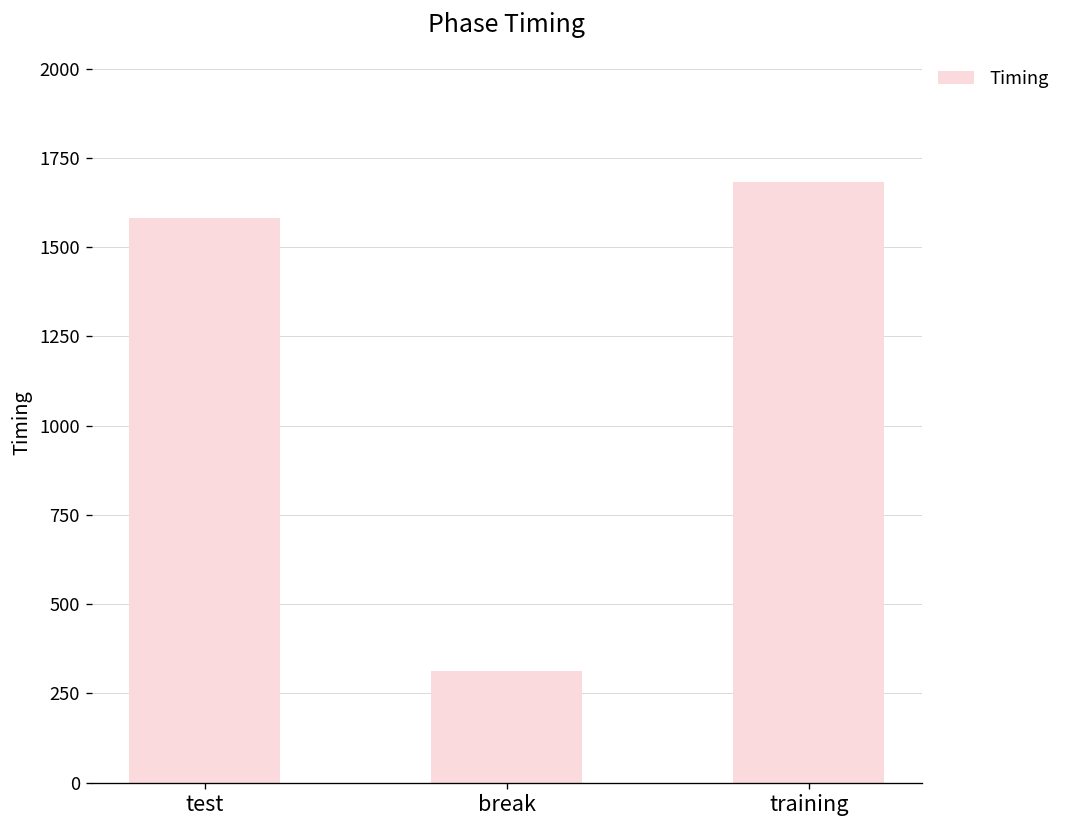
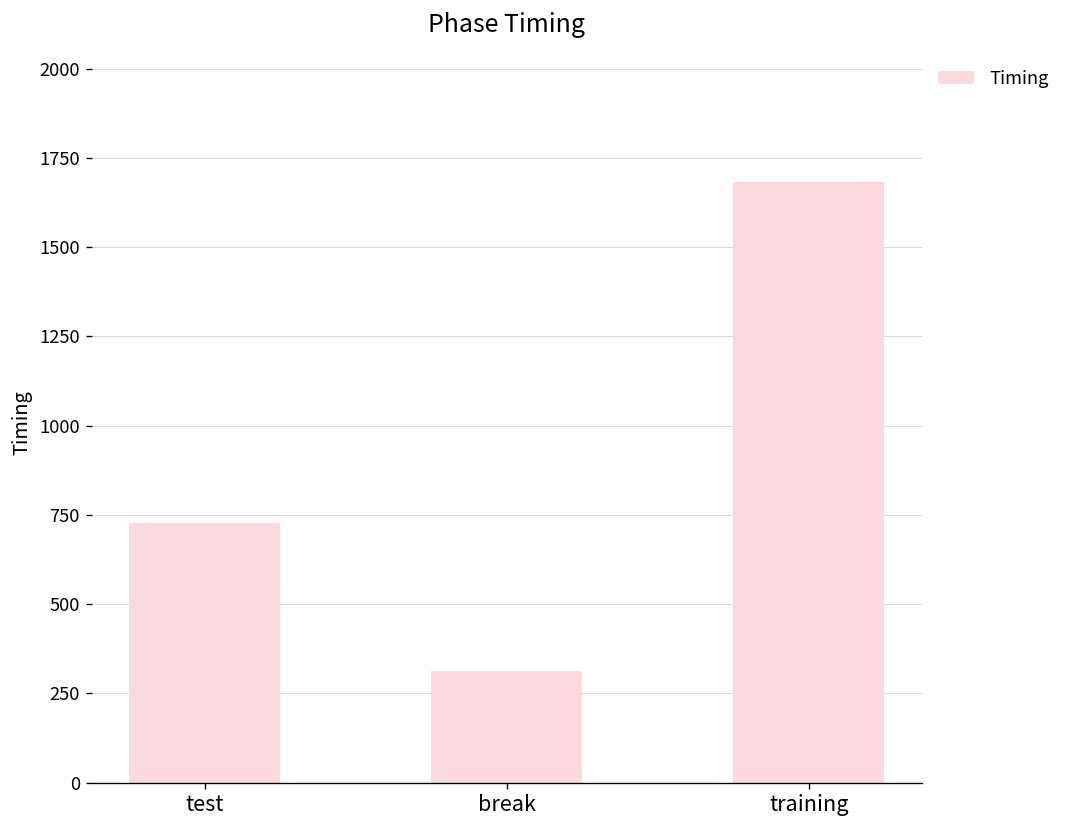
test: 1580 -> 730
